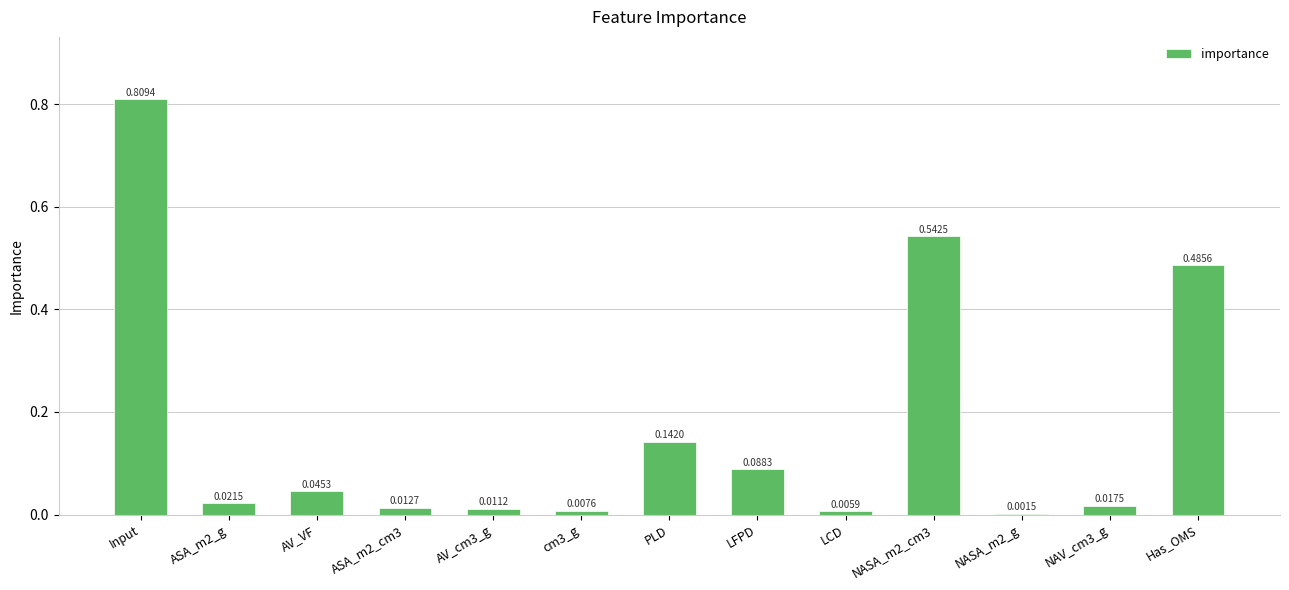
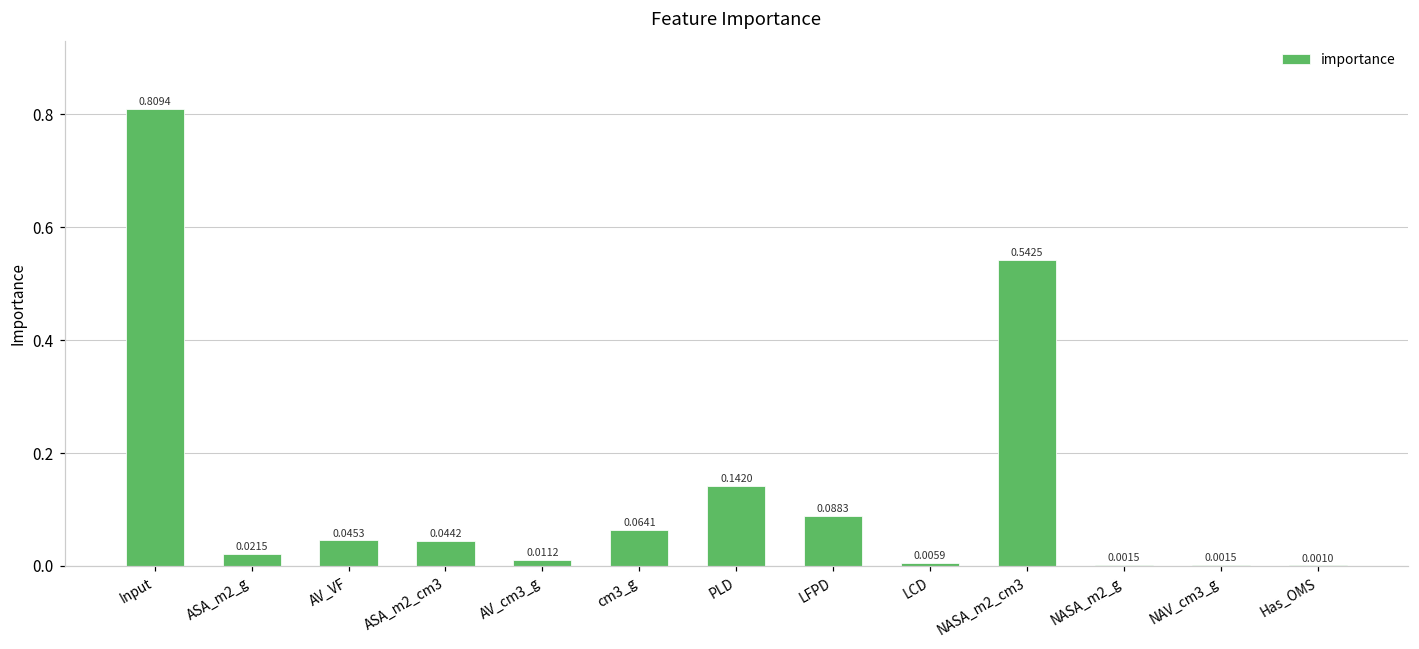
ASA_m2_cm3: 0.0127 -> 0.0442
cm3_g: 0.0076 -> 0.0641
NAV_cm3_g: 0.0175 -> 0.0015
Has_OMS: 0.4856 -> 0.0010
